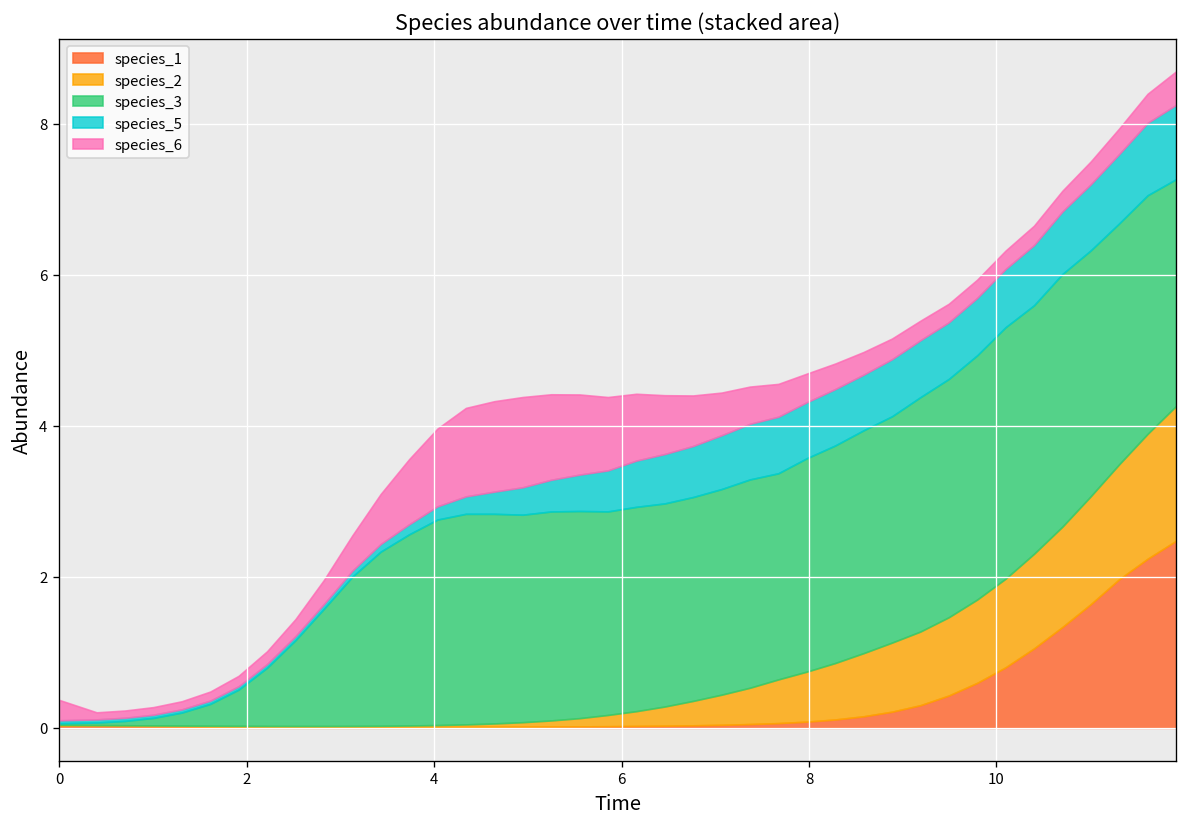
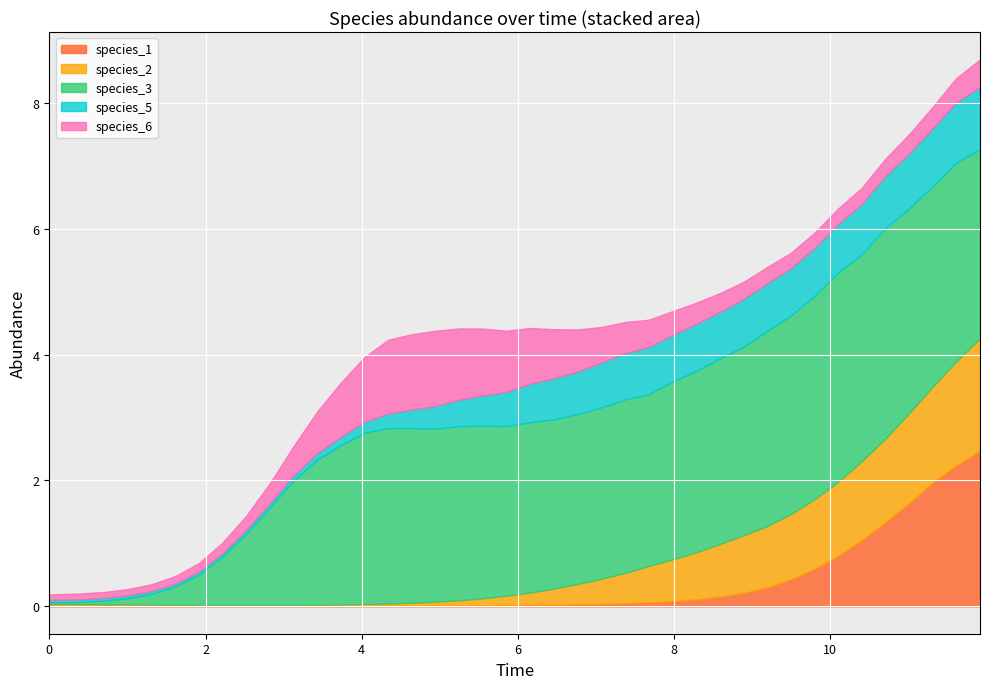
species_6, 0: 0.3 -> 0.1
